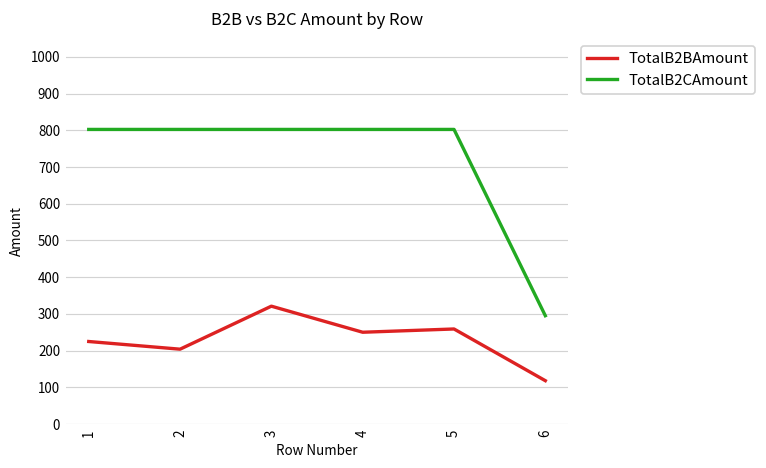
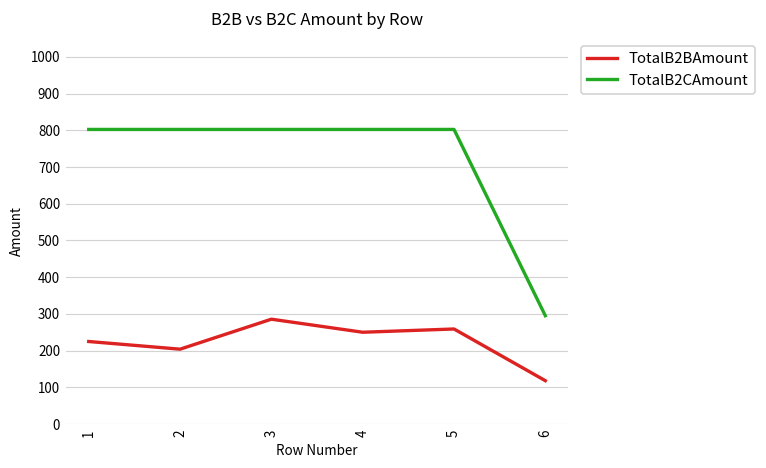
TotalB2BAmount, 3: 320 -> 290
